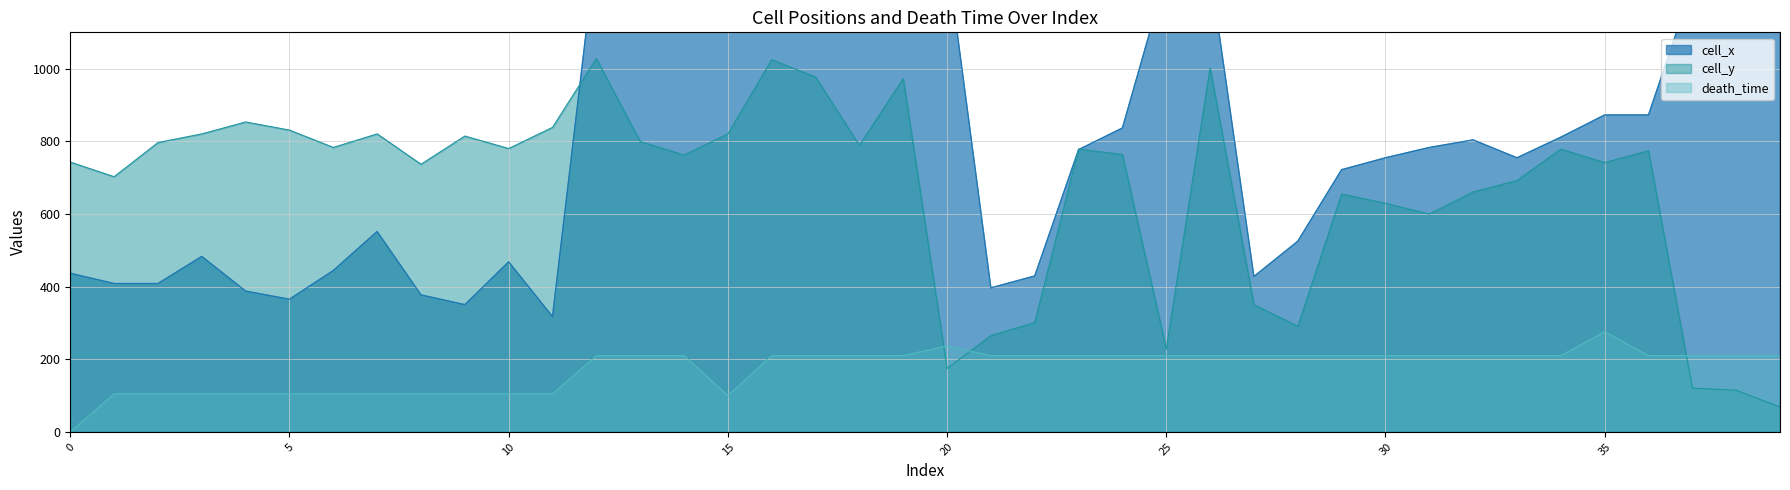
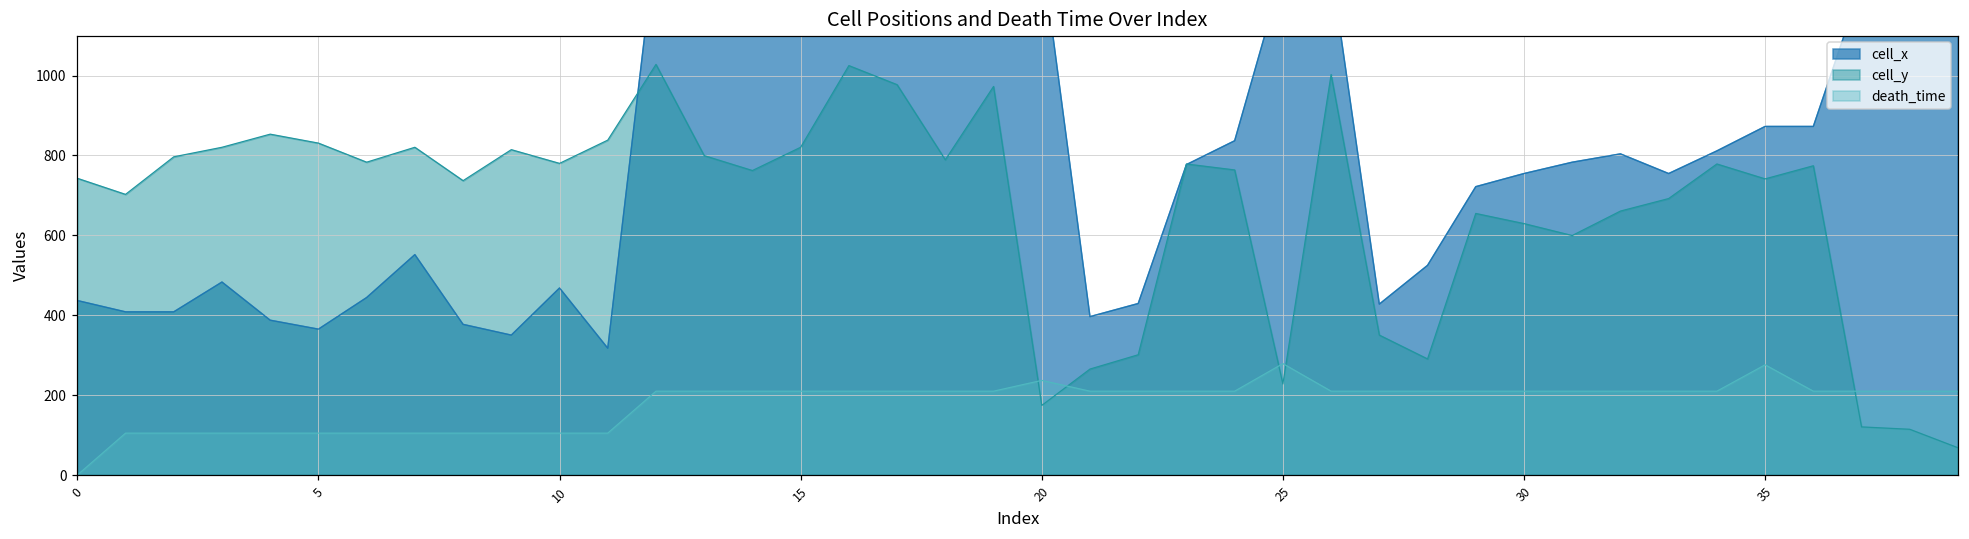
death_time, 15: 100 -> 210
death_time, 25: 210 -> 280
